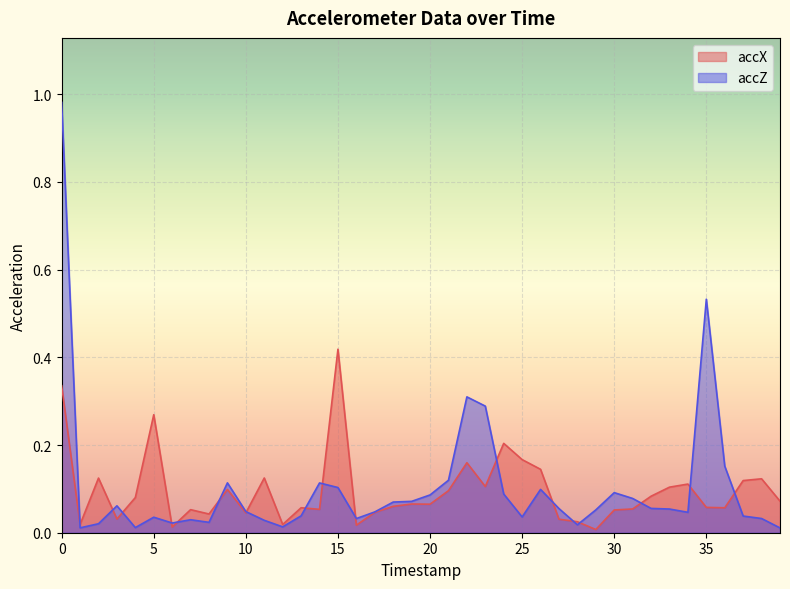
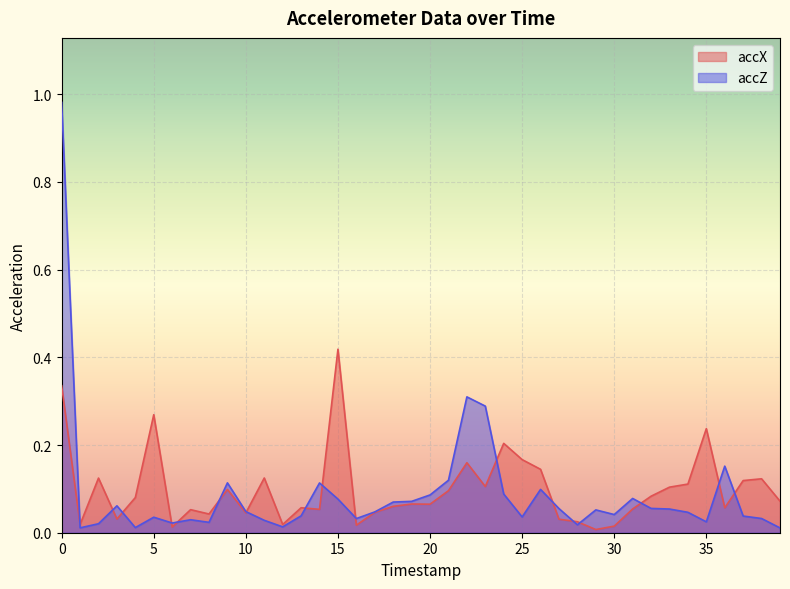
accZ, 15: 0.10 -> 0.08
accX, 30: 0.05 -> 0.02
accZ, 30: 0.09 -> 0.04
accX, 35: 0.06 -> 0.24
accZ, 35: 0.53 -> 0.02
